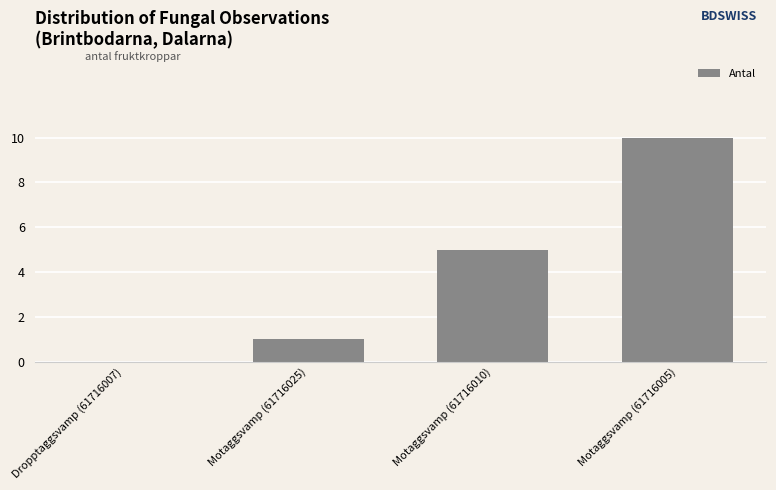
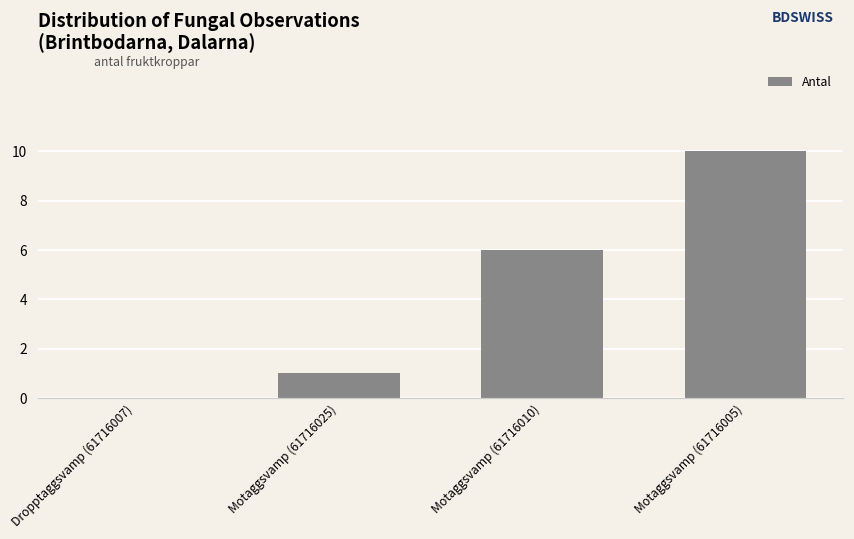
Motaggsvamp (61716010): 5 -> 6
